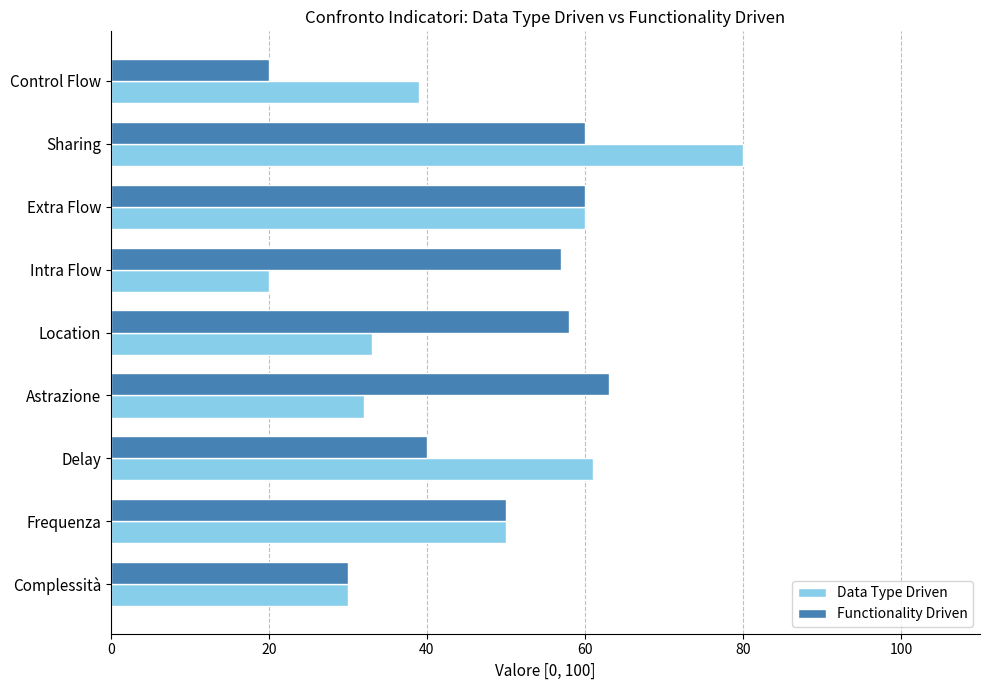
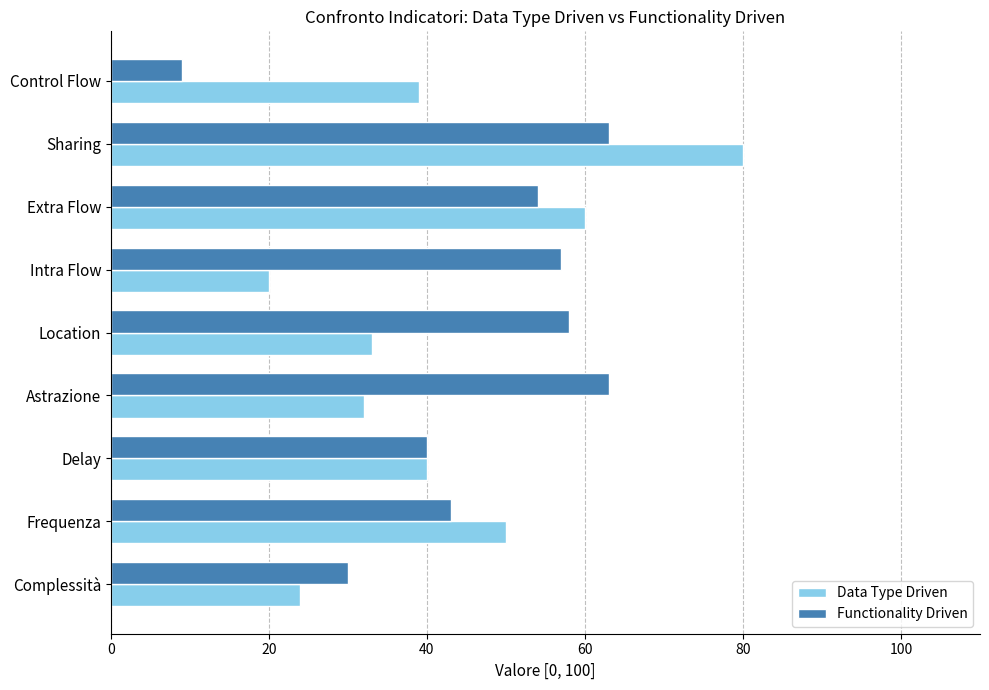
Functionality Driven, Control Flow: 20 -> 9
Functionality Driven, Sharing: 60 -> 63
Functionality Driven, Extra Flow: 60 -> 54
Data Type Driven, Delay: 61 -> 40
Functionality Driven, Frequenza: 50 -> 43
Data Type Driven, Complessità: 30 -> 24
